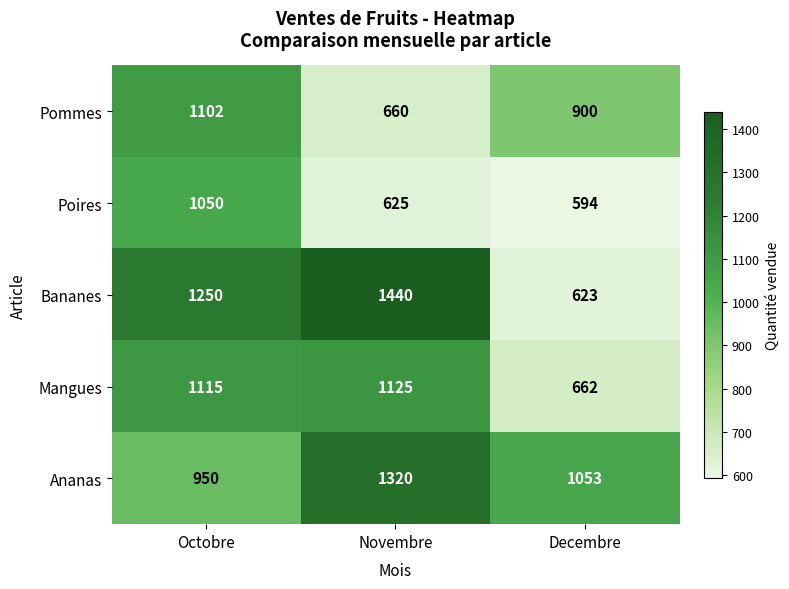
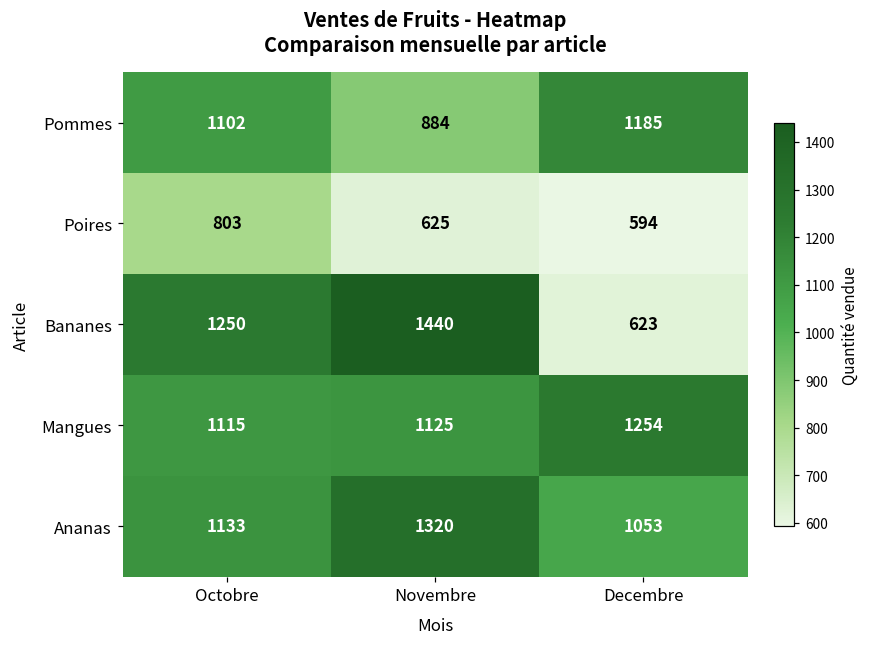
Pommes, Novembre: 660 -> 884
Pommes, Decembre: 900 -> 1185
Poires, Octobre: 1050 -> 803
Mangues, Decembre: 662 -> 1254
Ananas, Octobre: 950 -> 1133
